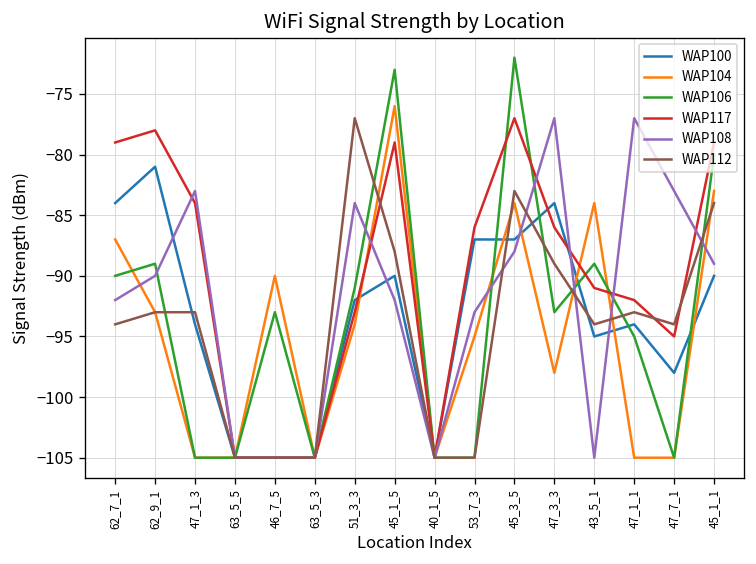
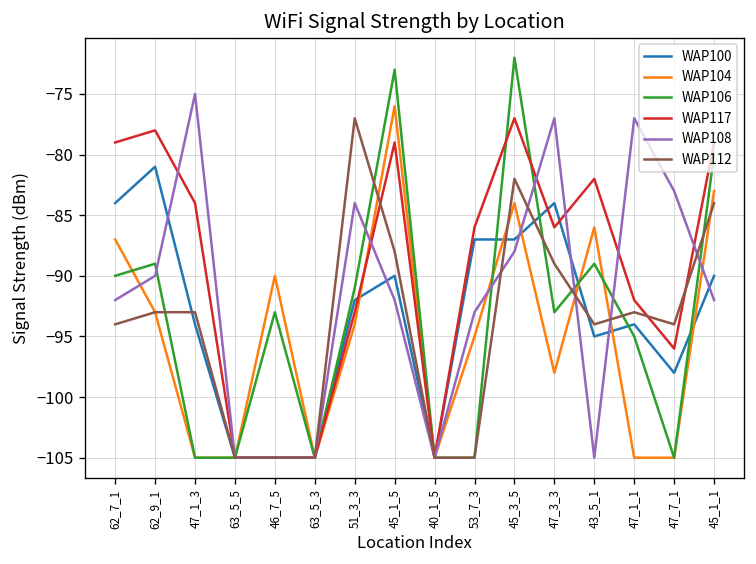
WAP108, 47_1_3: -83 -> -75
WAP112, 45_3_5: -83 -> -82
WAP104, 43_5_1: -84 -> -86
WAP117, 43_5_1: -91 -> -82
WAP117, 47_7_1: -95 -> -96
WAP108, 45_1_1: -89 -> -92
